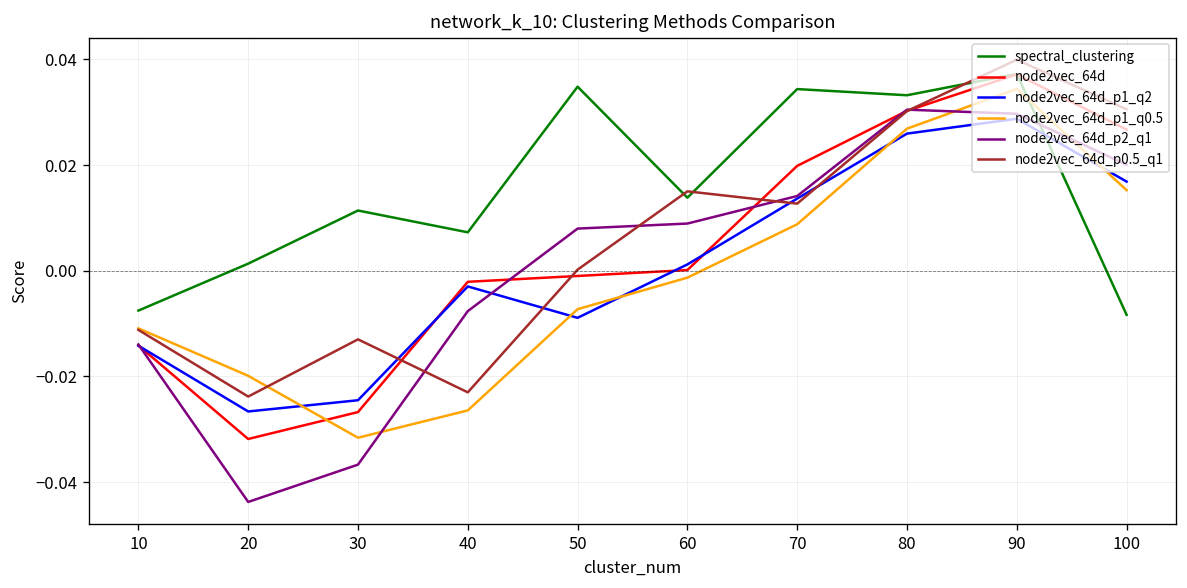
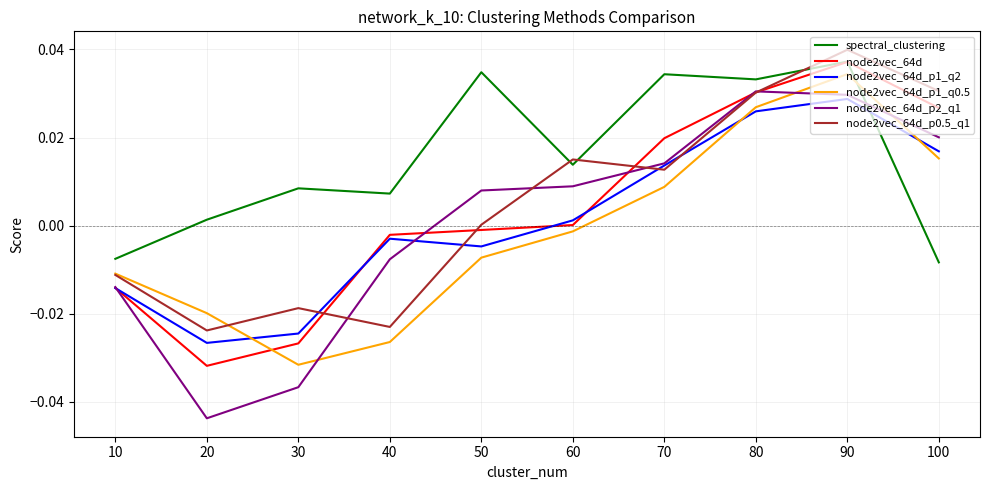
spectral_clustering, 30: 0.011 -> 0.008
node2vec_64d_p0.5_q1, 30: -0.013 -> -0.019
node2vec_64d_p1_q2, 50: -0.009 -> -0.005
